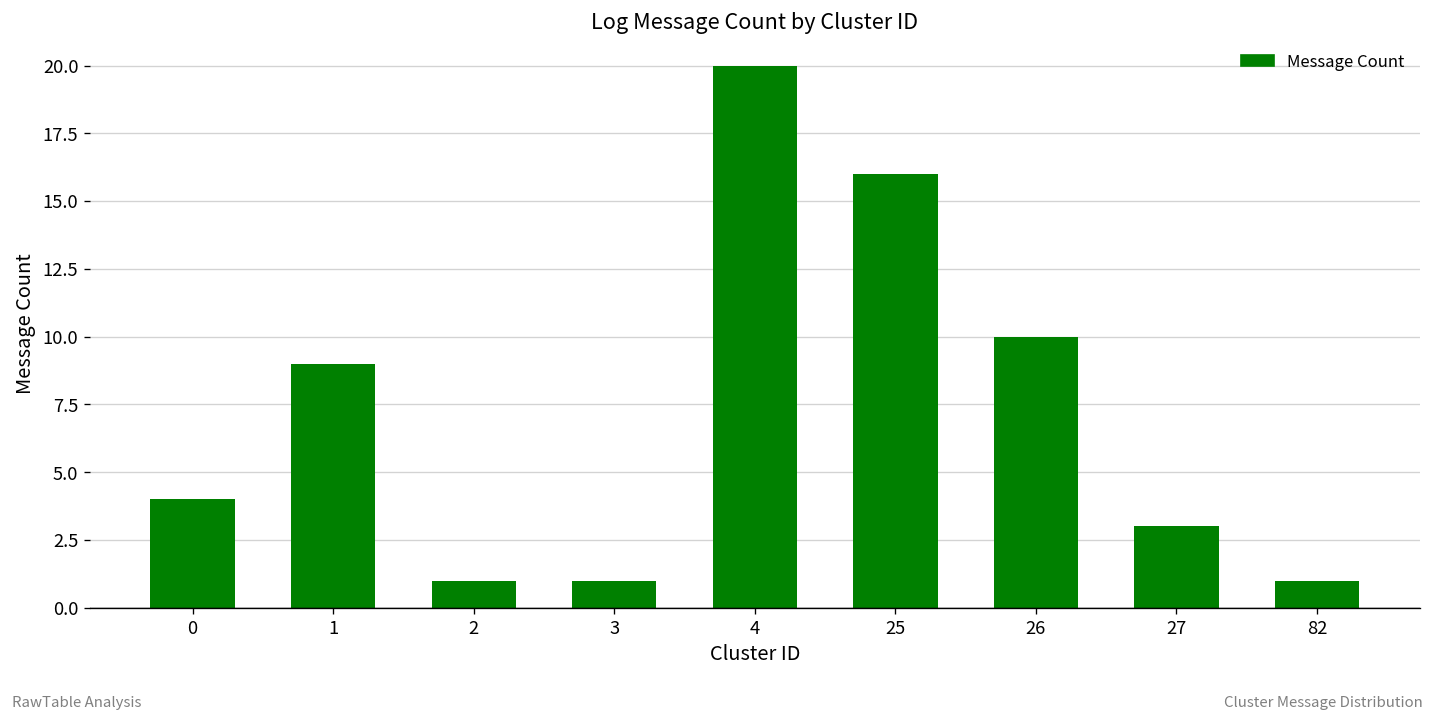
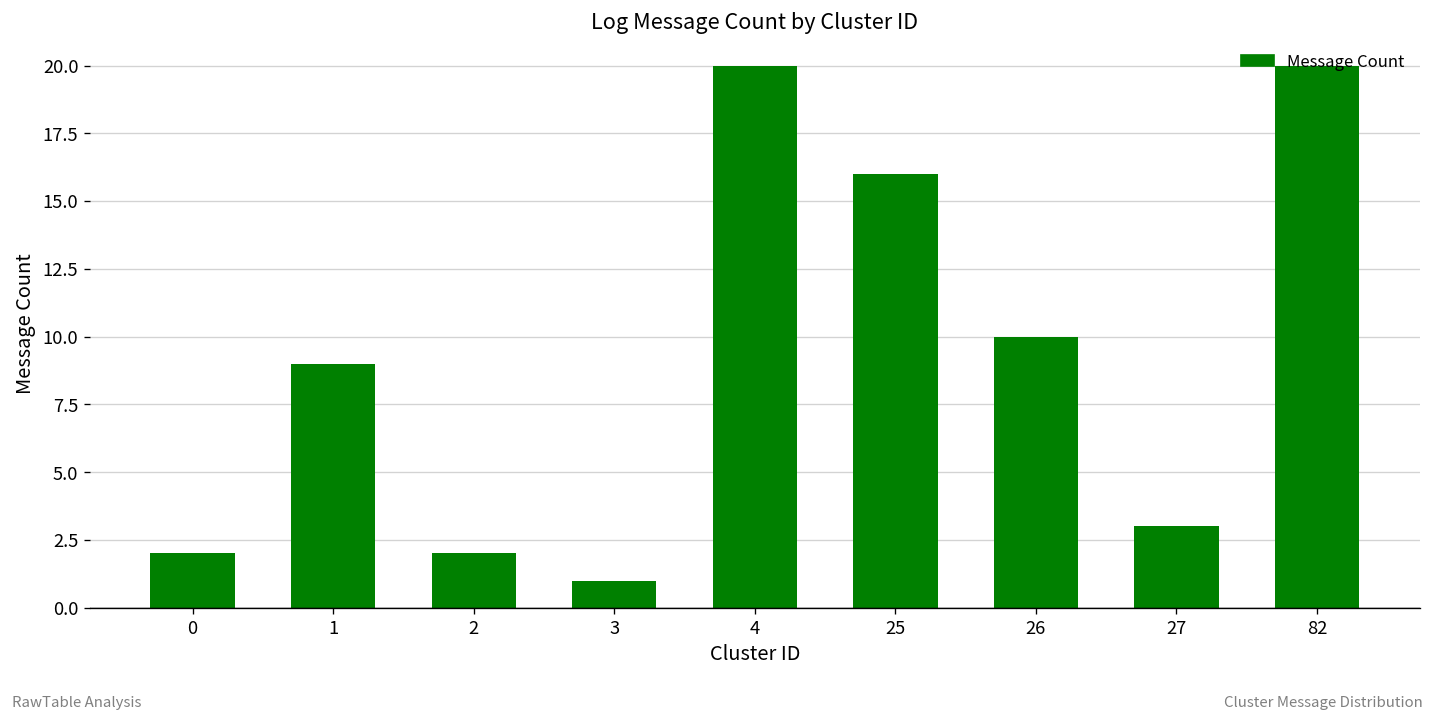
0: 4 -> 2
2: 1 -> 2
82: 1 -> 20
